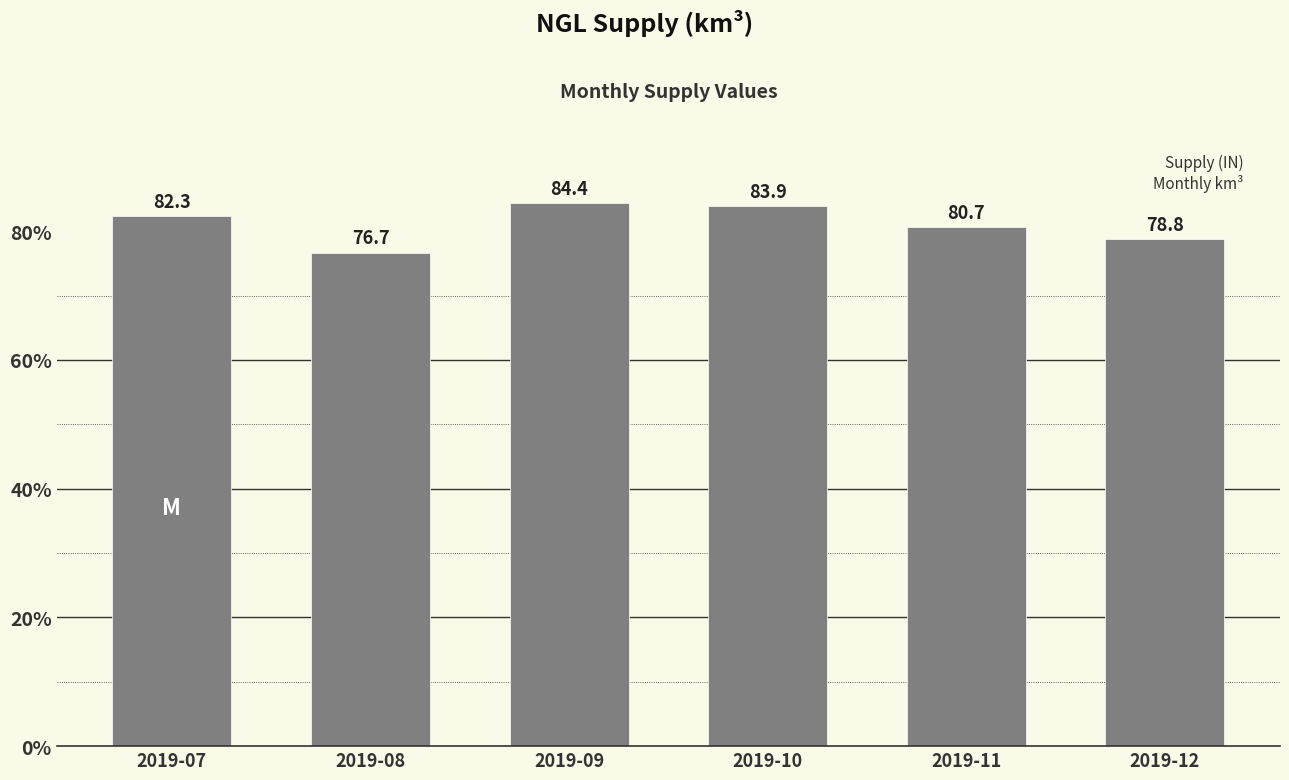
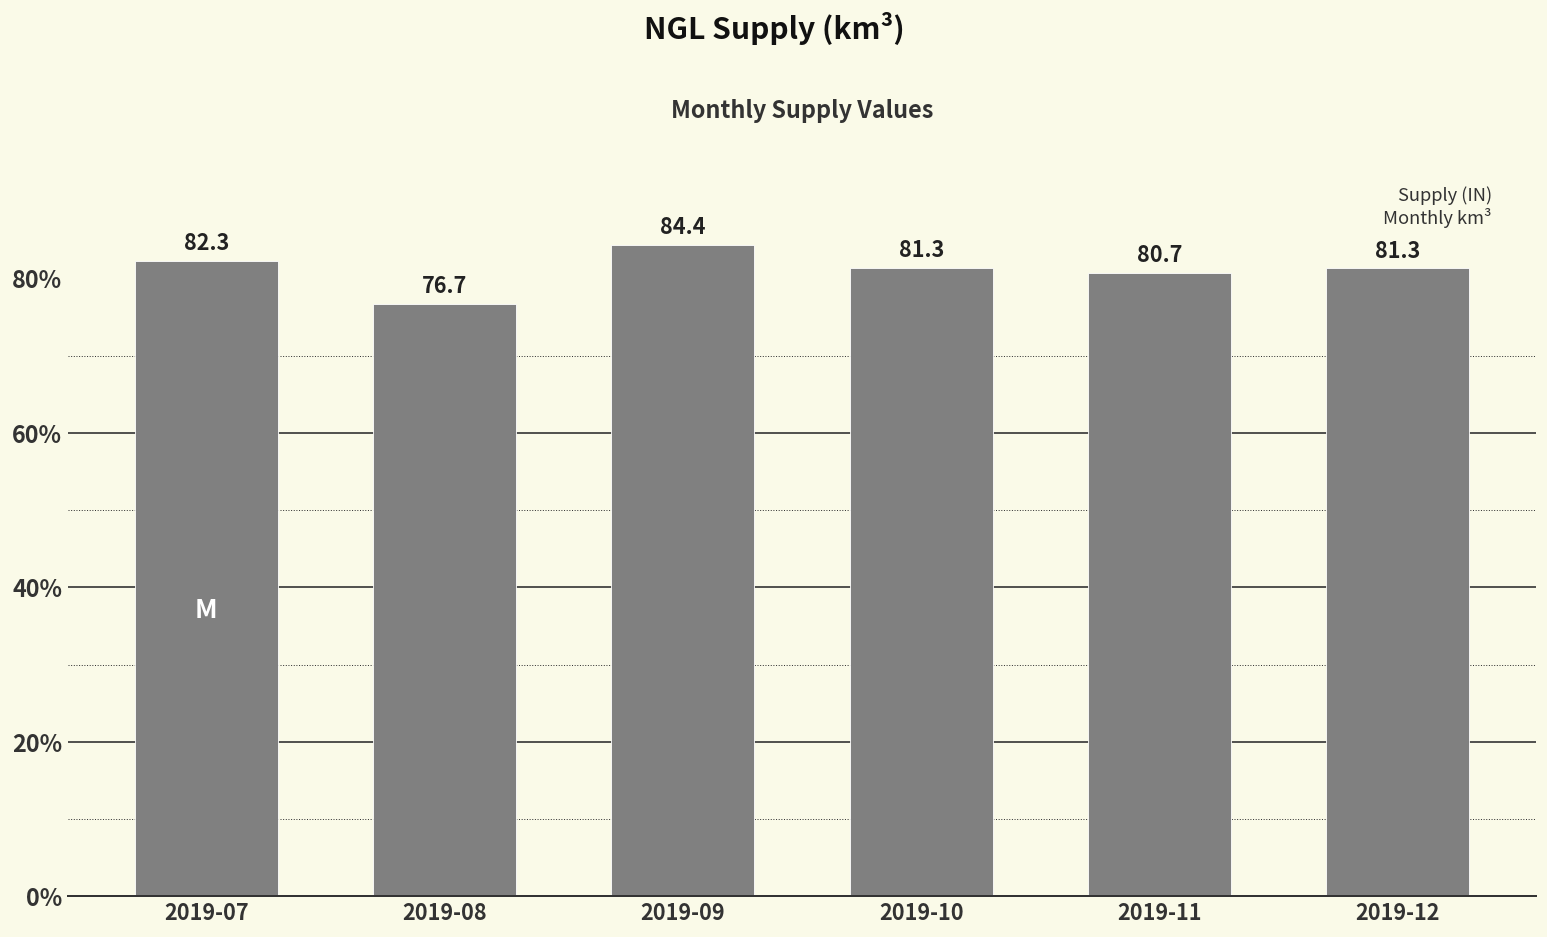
2019-10: 83.9 -> 81.3
2019-12: 78.8 -> 81.3
